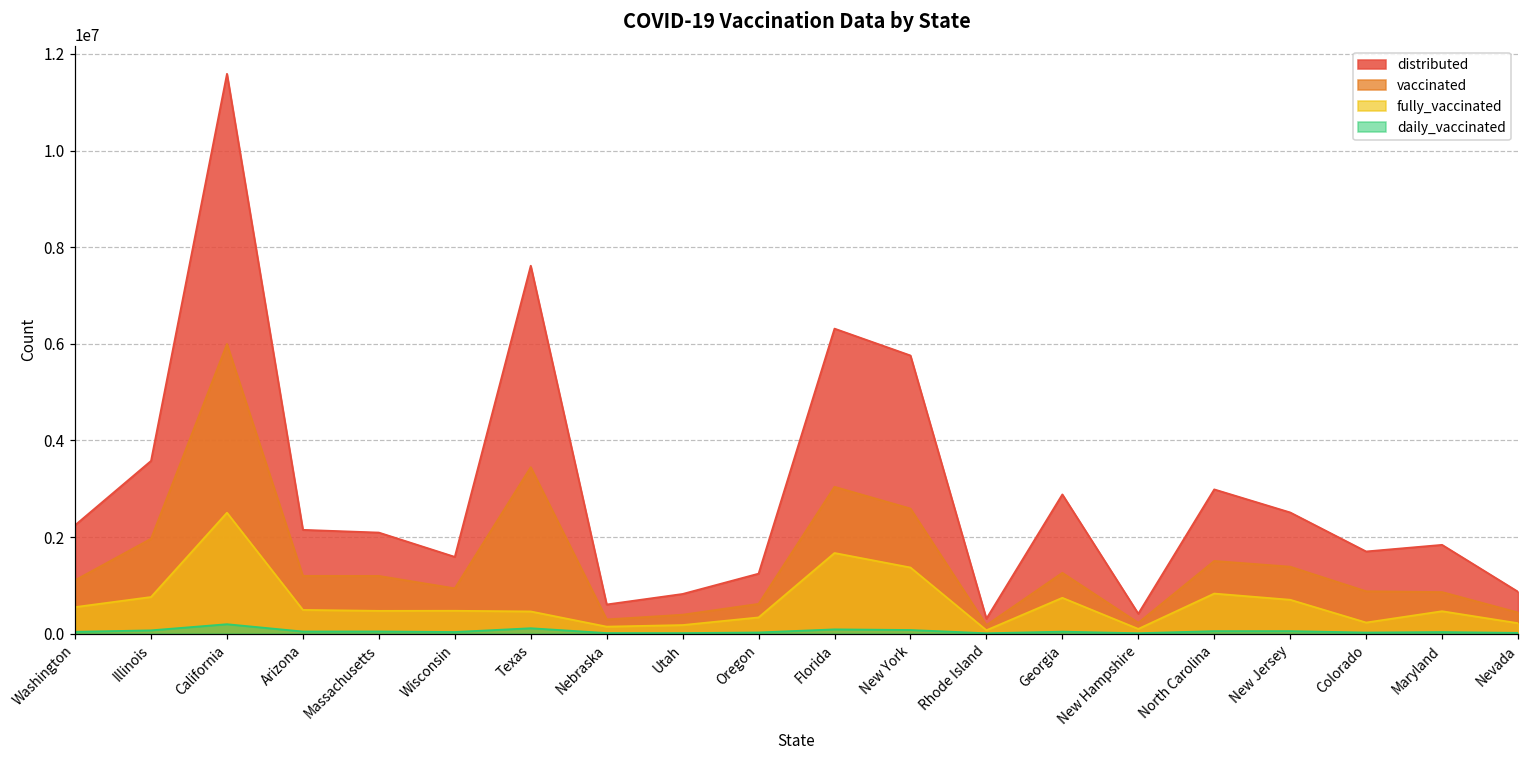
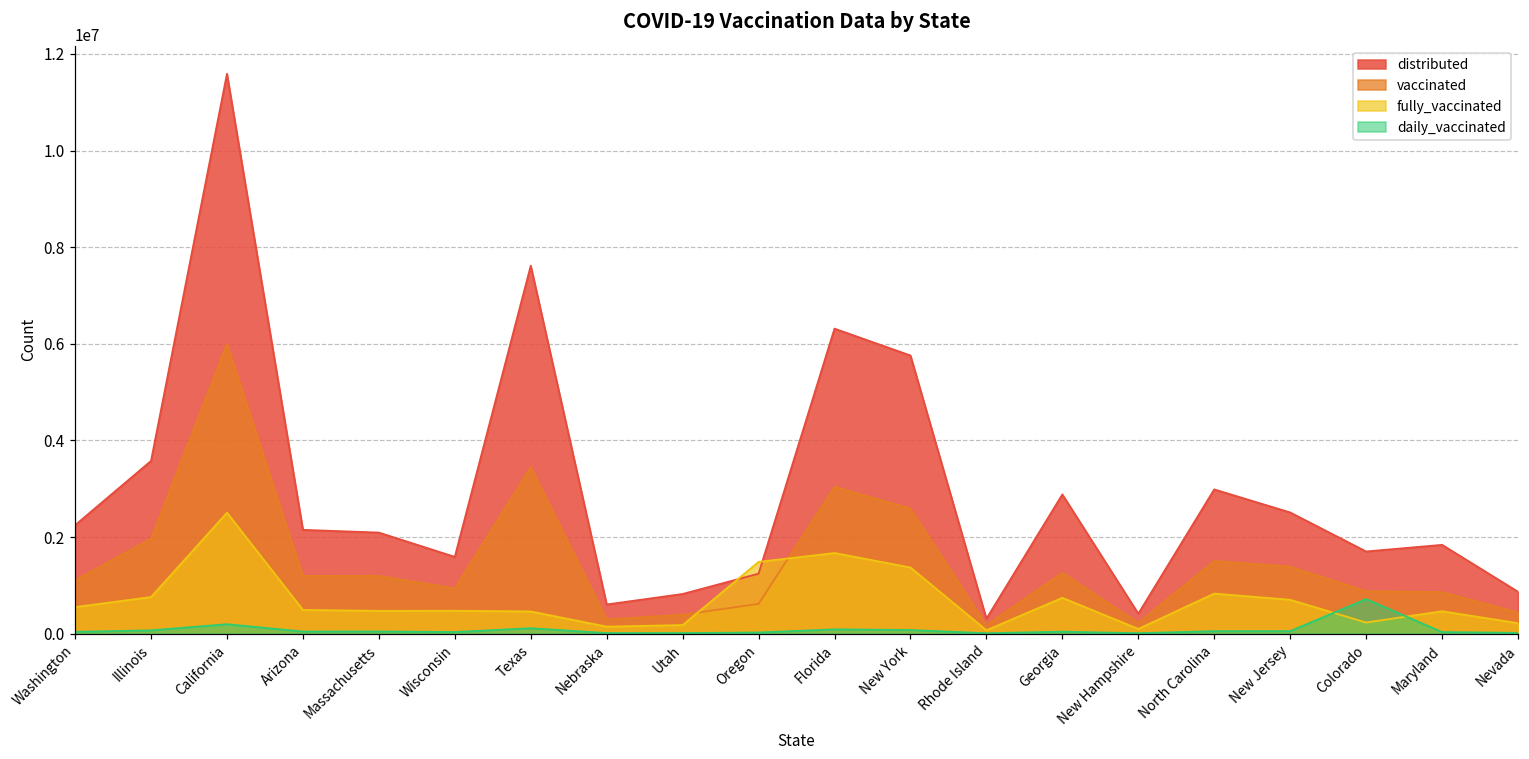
fully_vaccinated, Oregon: 300000 -> 1500000
daily_vaccinated, Colorado: 0 -> 700000
